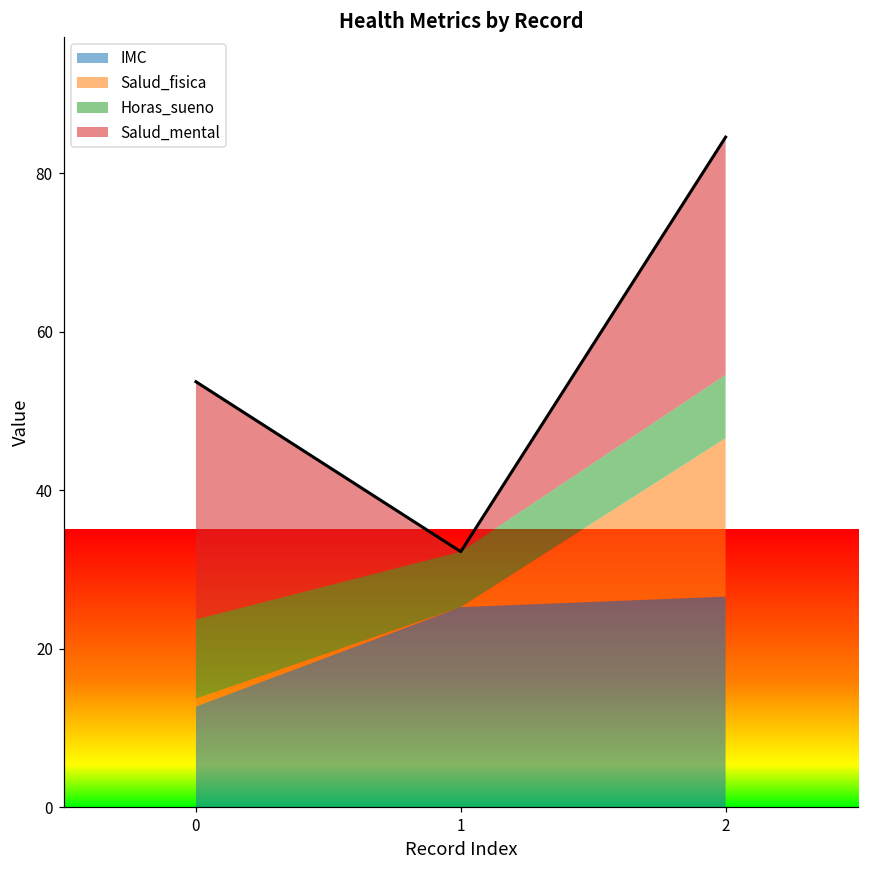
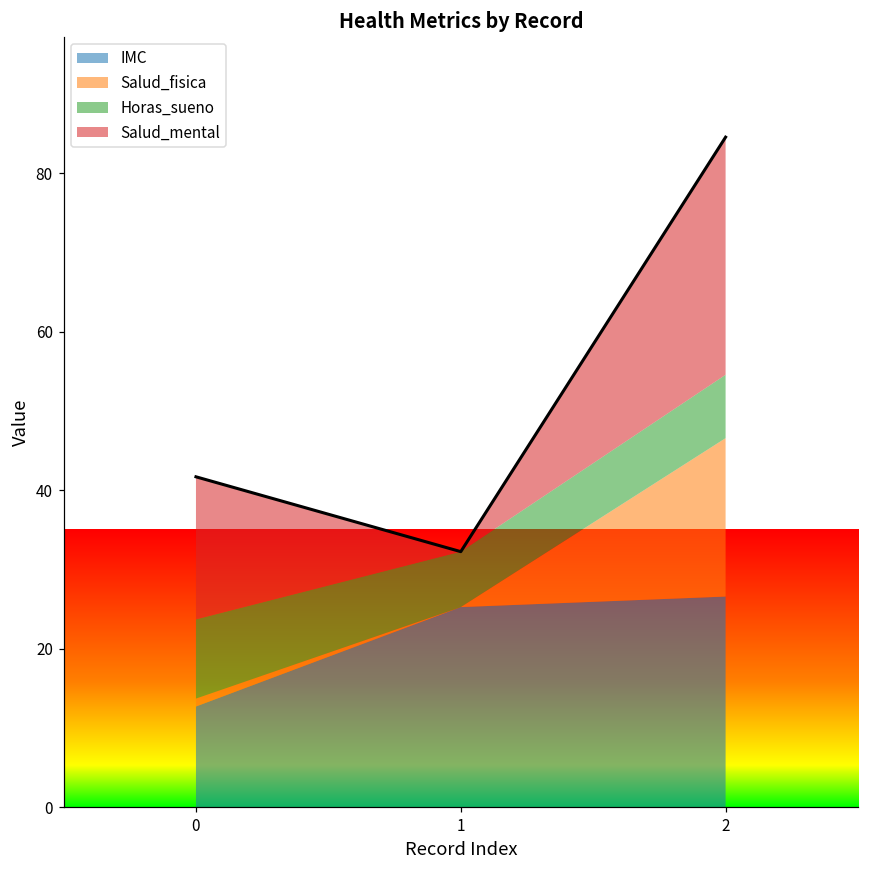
Salud_mental, 0: 30 -> 18
